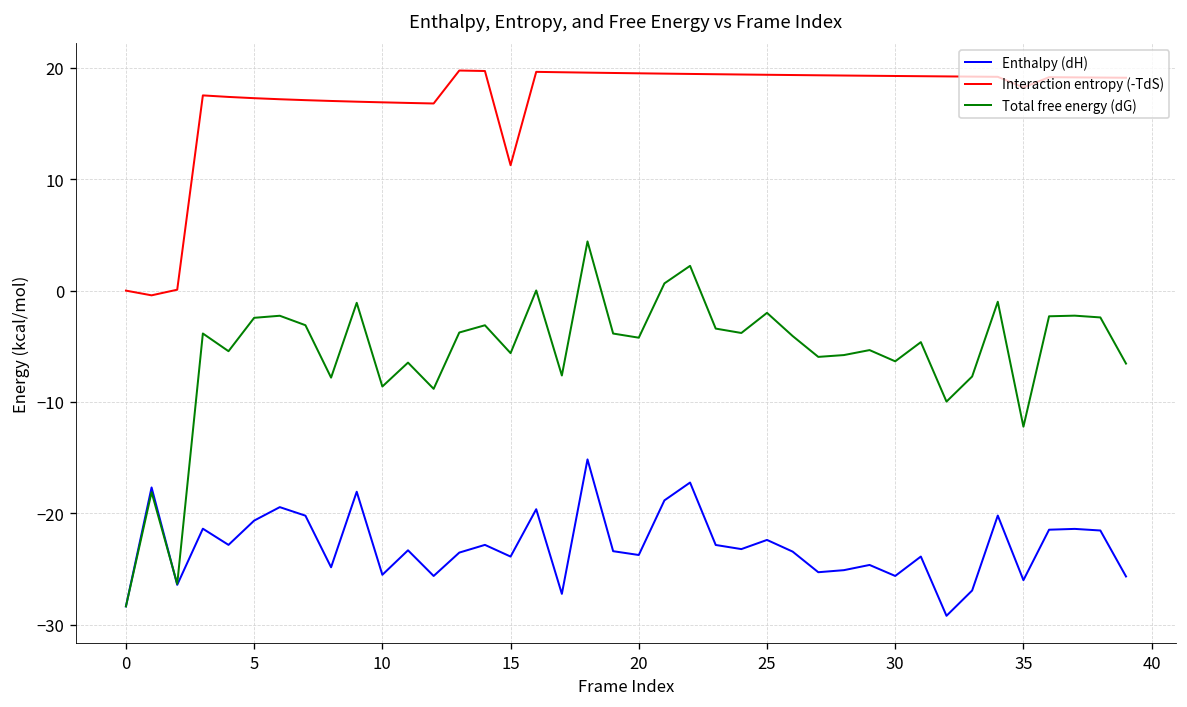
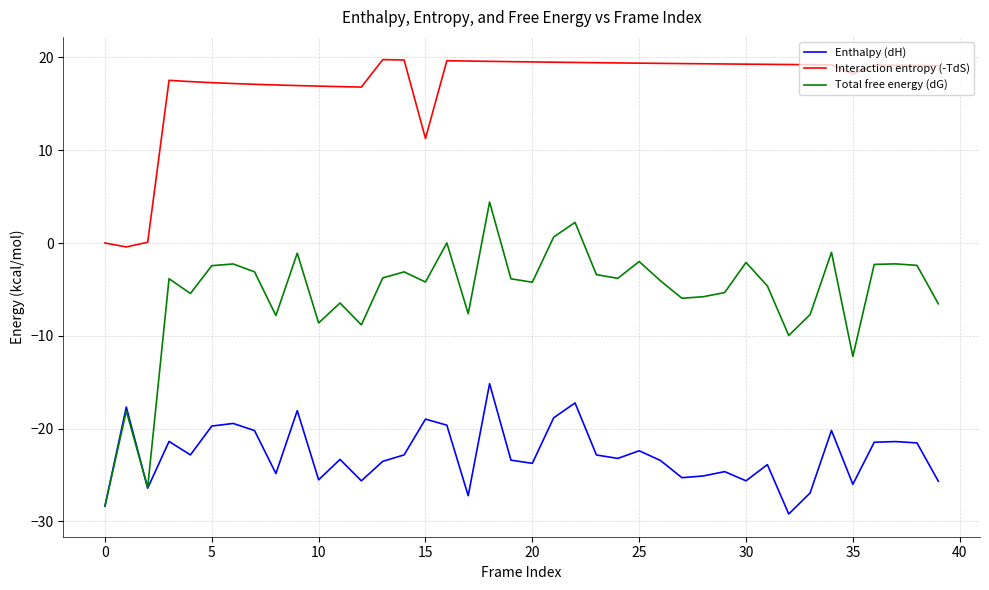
Enthalpy (dH), 5: -21 -> -20
Enthalpy (dH), 15: -24 -> -19
Total free energy (dG), 15: -6 -> -4
Total free energy (dG), 30: -6 -> -2
